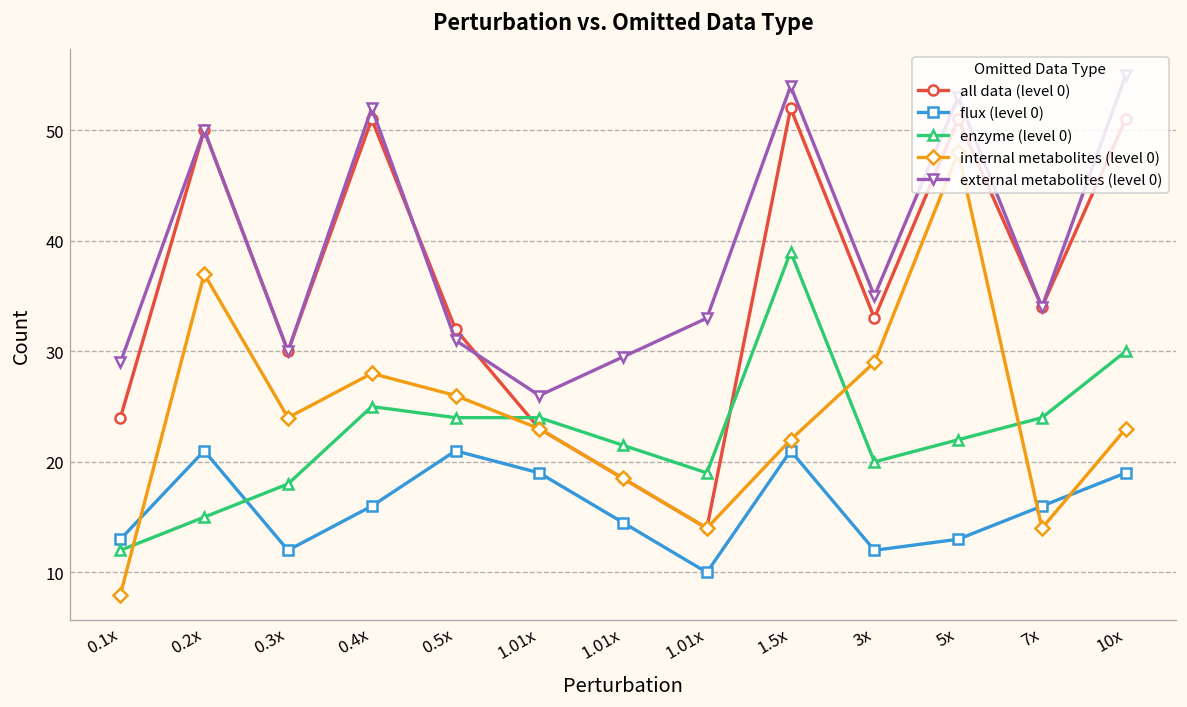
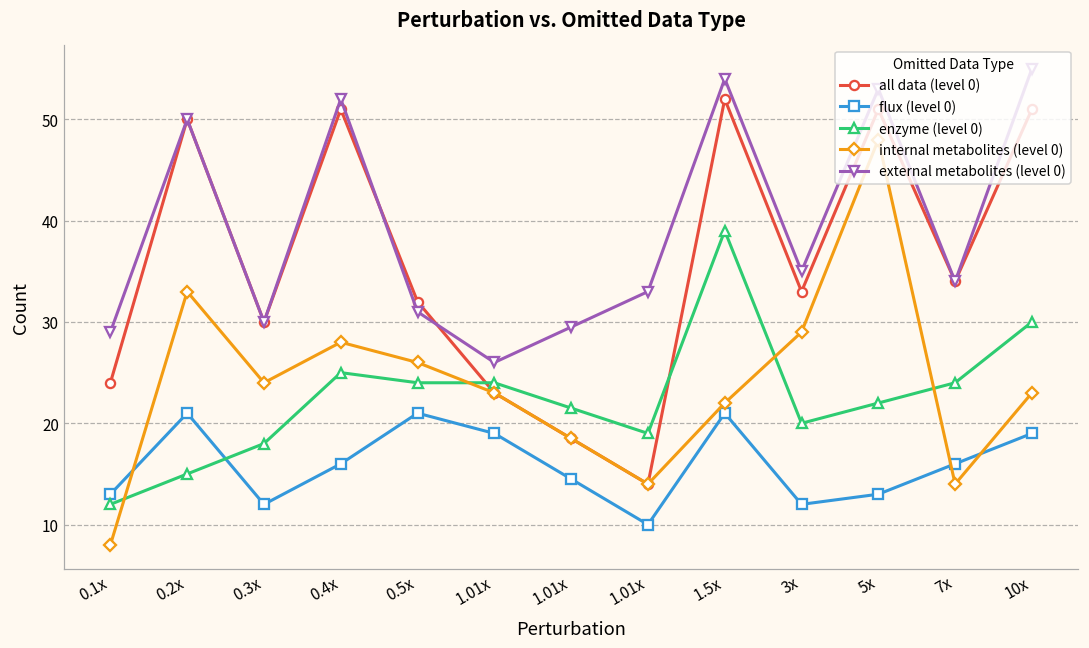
internal metabolites (level 0), 0.2x: 37 -> 33
